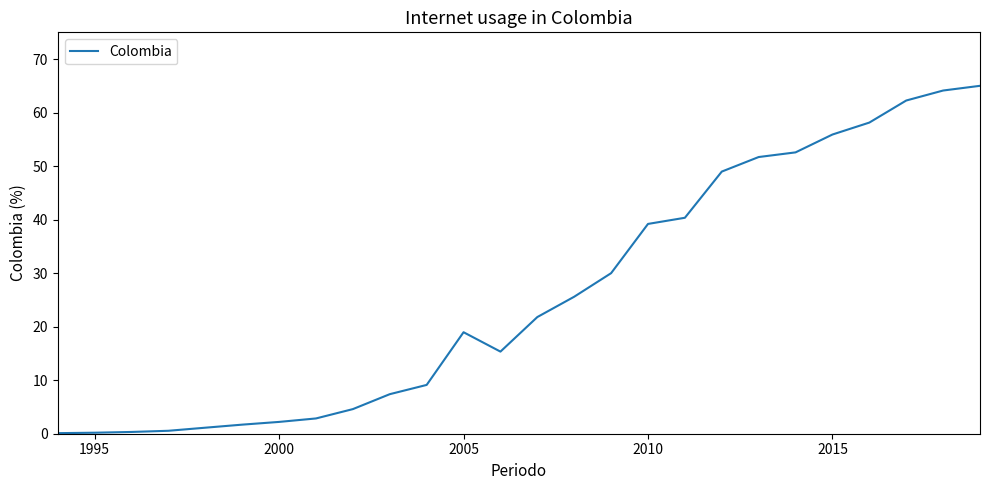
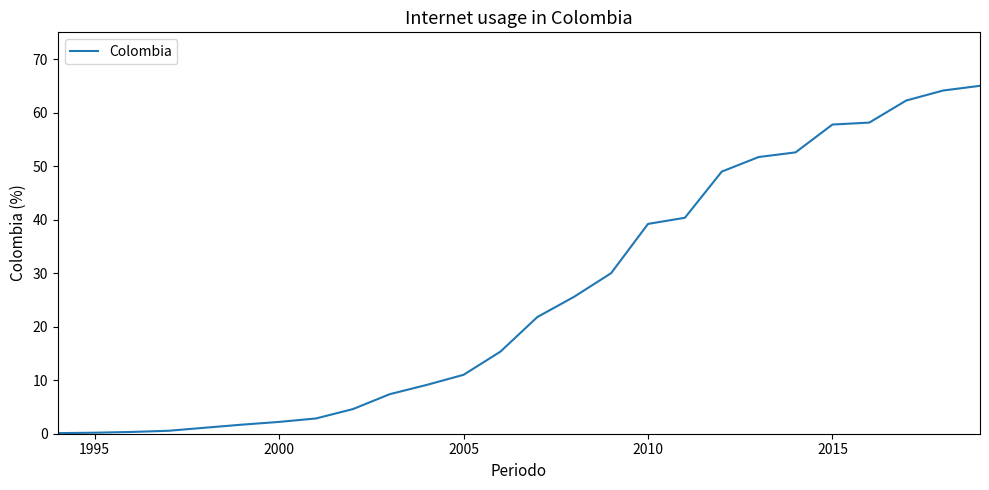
2005: 19 -> 11
2015: 56 -> 58
